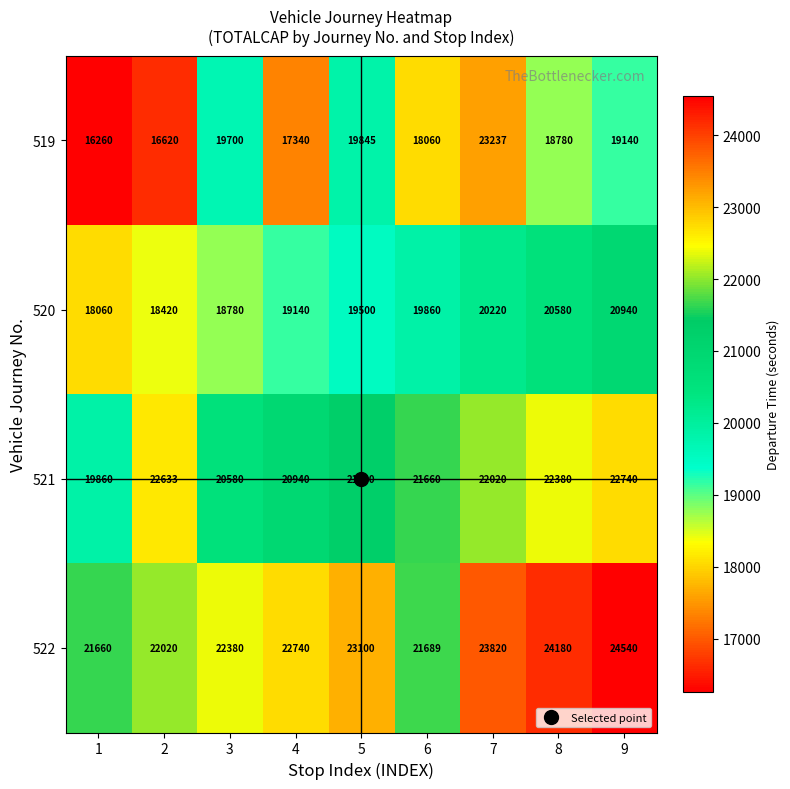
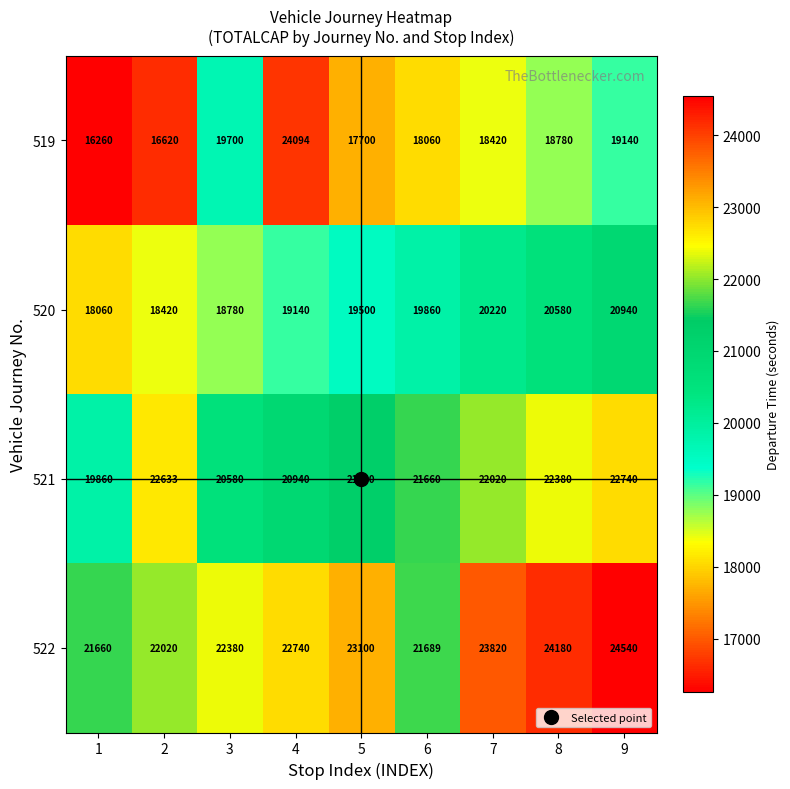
519, 4: 17340 -> 24094
519, 5: 19845 -> 17700
519, 7: 23237 -> 18420
